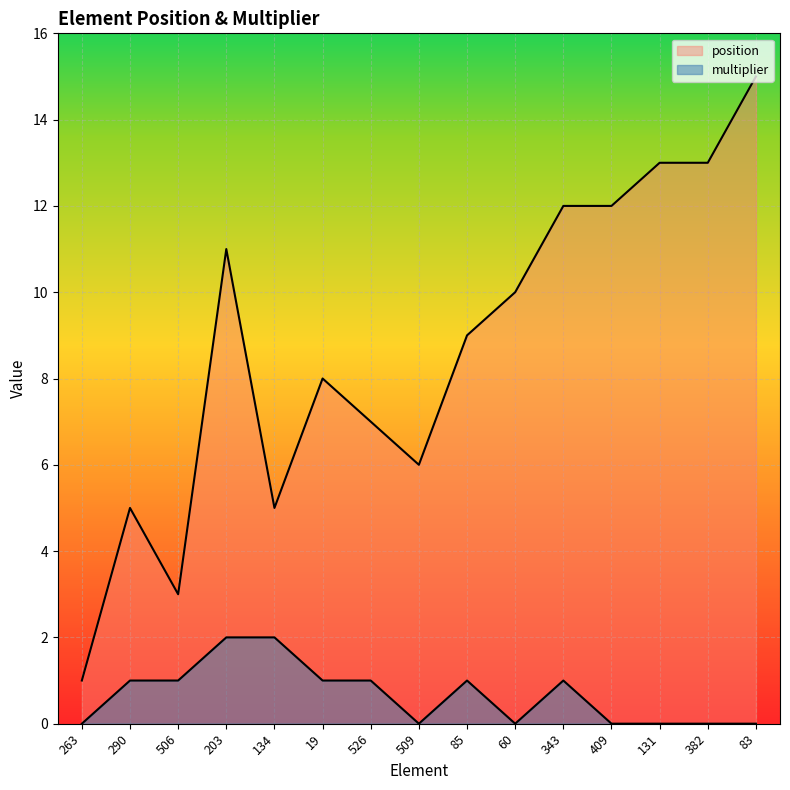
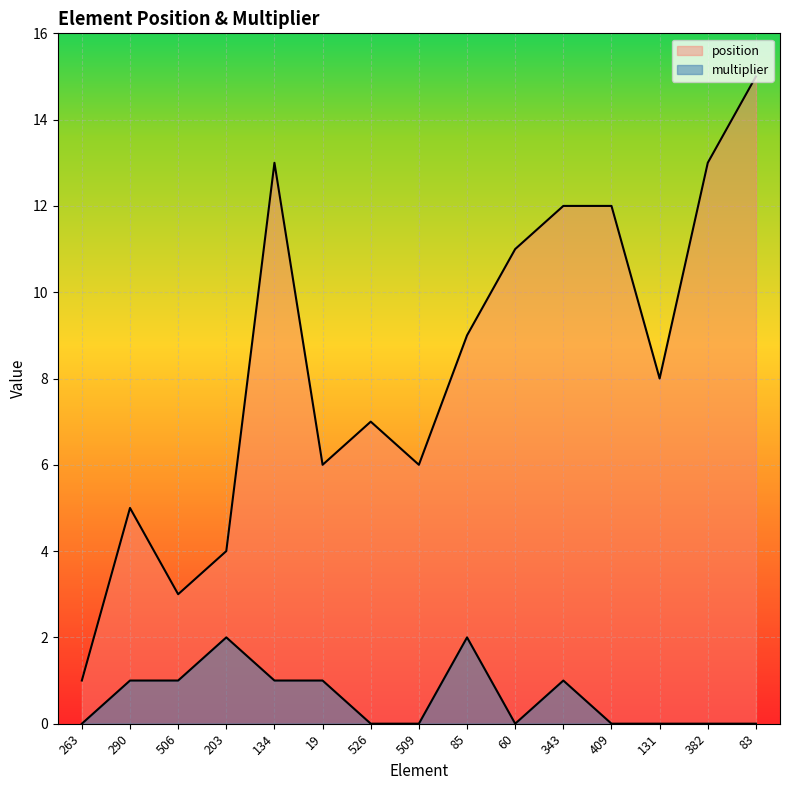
position, 203: 11 -> 4
position, 134: 5 -> 13
multiplier, 134: 2 -> 1
position, 19: 8 -> 6
multiplier, 526: 1 -> 0
multiplier, 85: 1 -> 2
position, 60: 10 -> 11
position, 131: 13 -> 8
